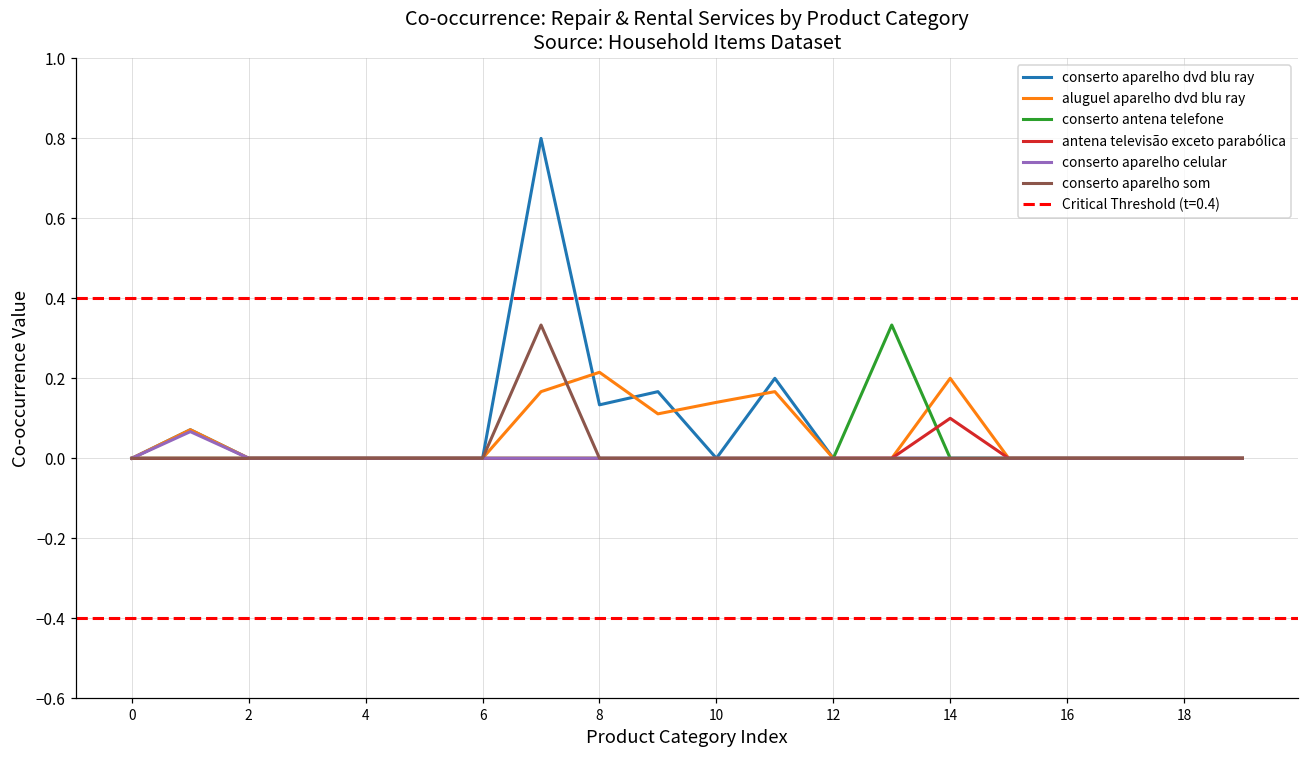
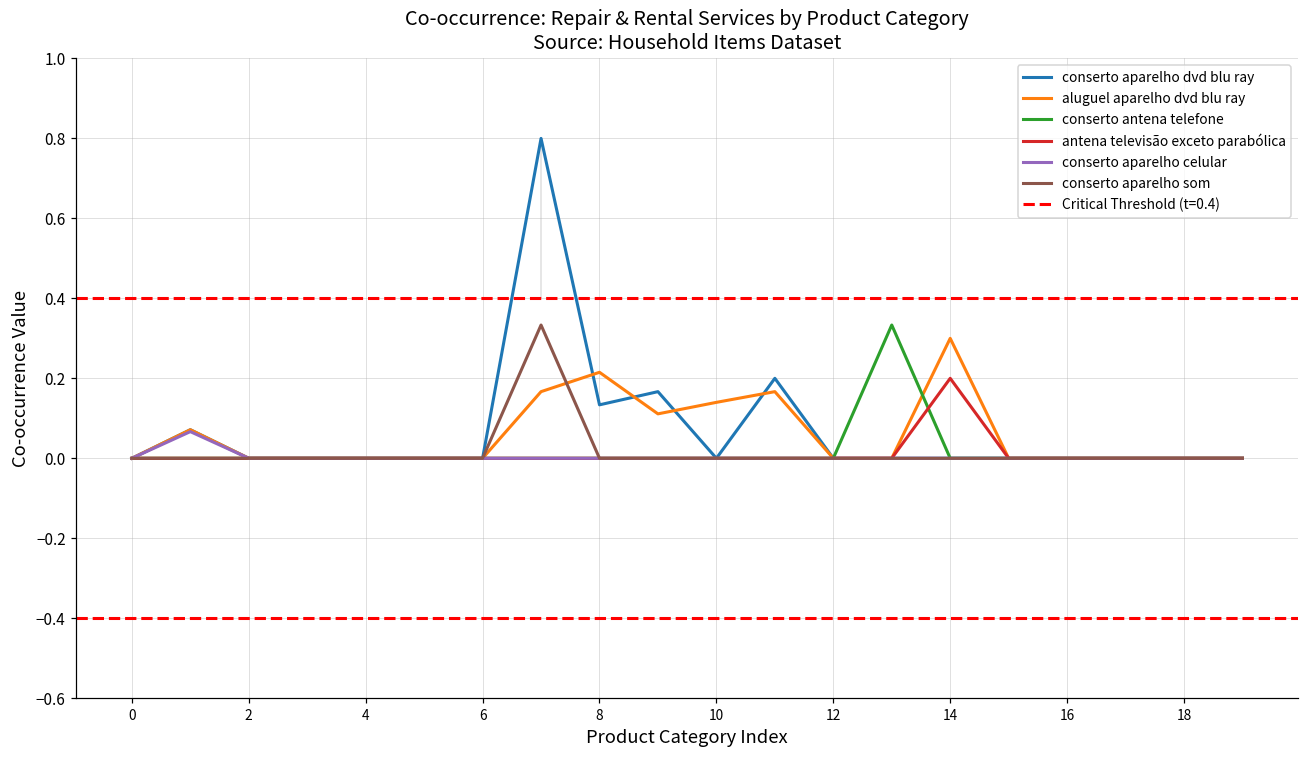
aluguel aparelho dvd blu ray, 14: 0.2 -> 0.3
antena televisão exceto parabólica, 14: 0.1 -> 0.2
